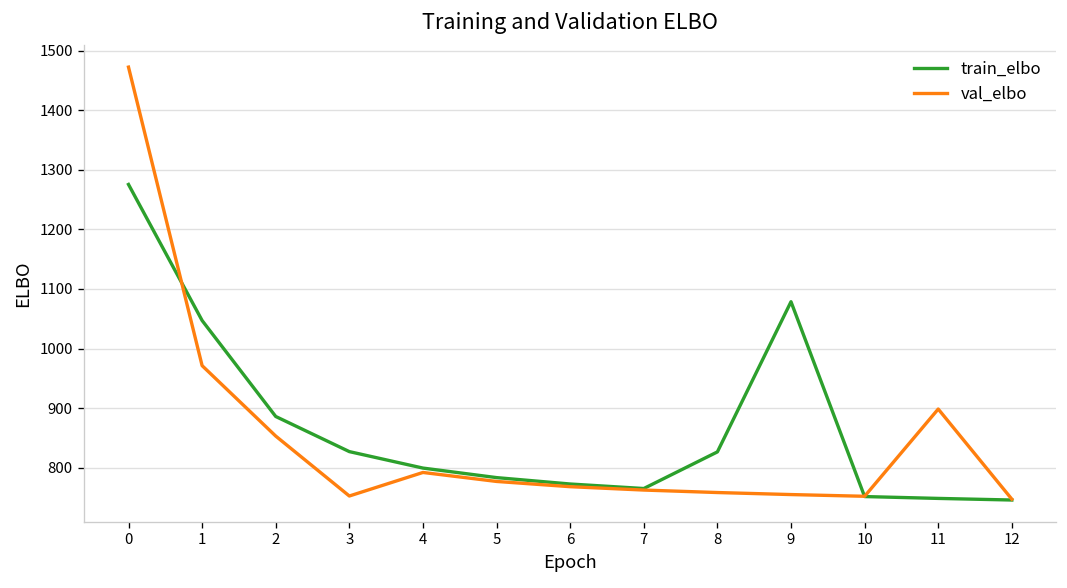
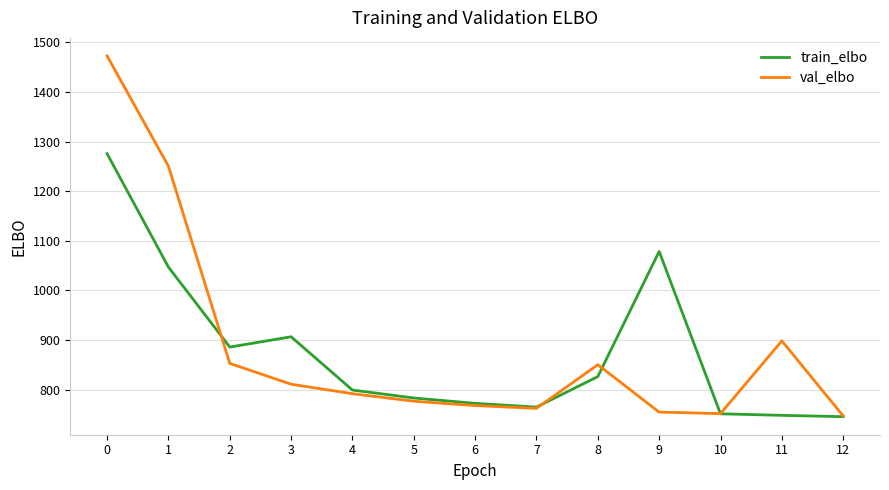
val_elbo, 1: 970 -> 1250
train_elbo, 3: 830 -> 910
val_elbo, 3: 750 -> 810
val_elbo, 8: 760 -> 850
